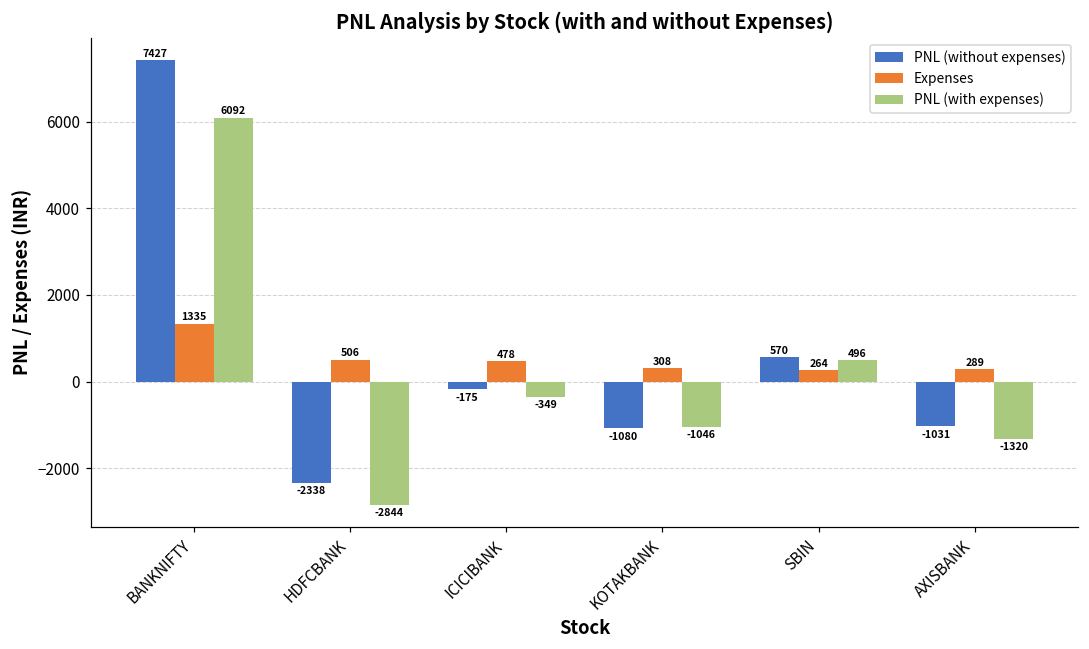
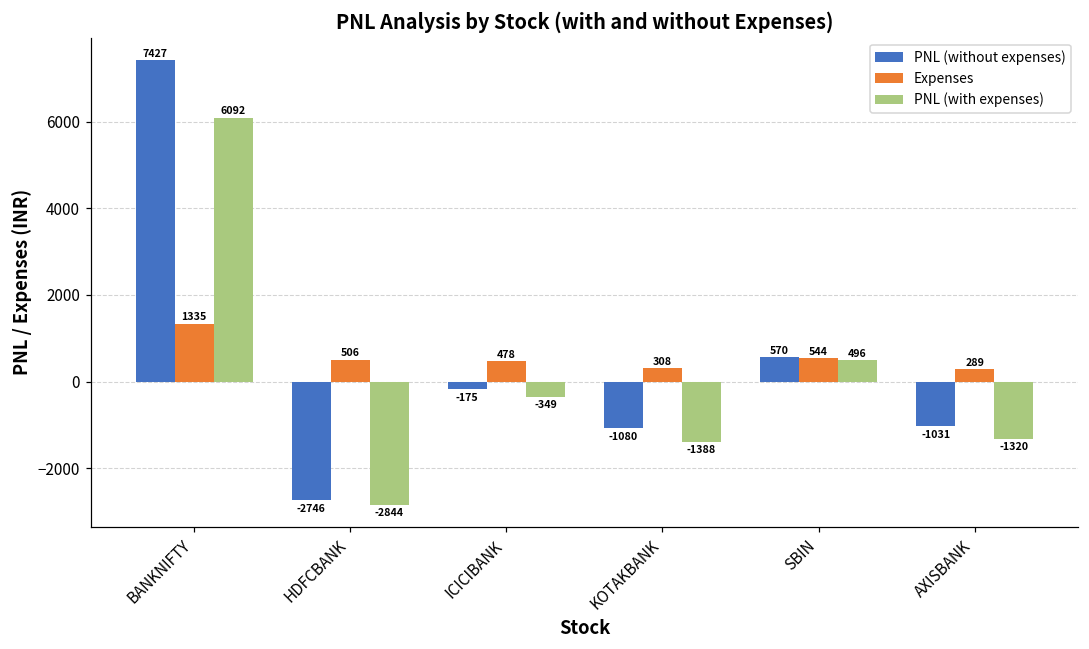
PNL (without expenses), HDFCBANK: -2338 -> -2746
PNL (with expenses), KOTAKBANK: -1046 -> -1388
Expenses, SBIN: 264 -> 544
